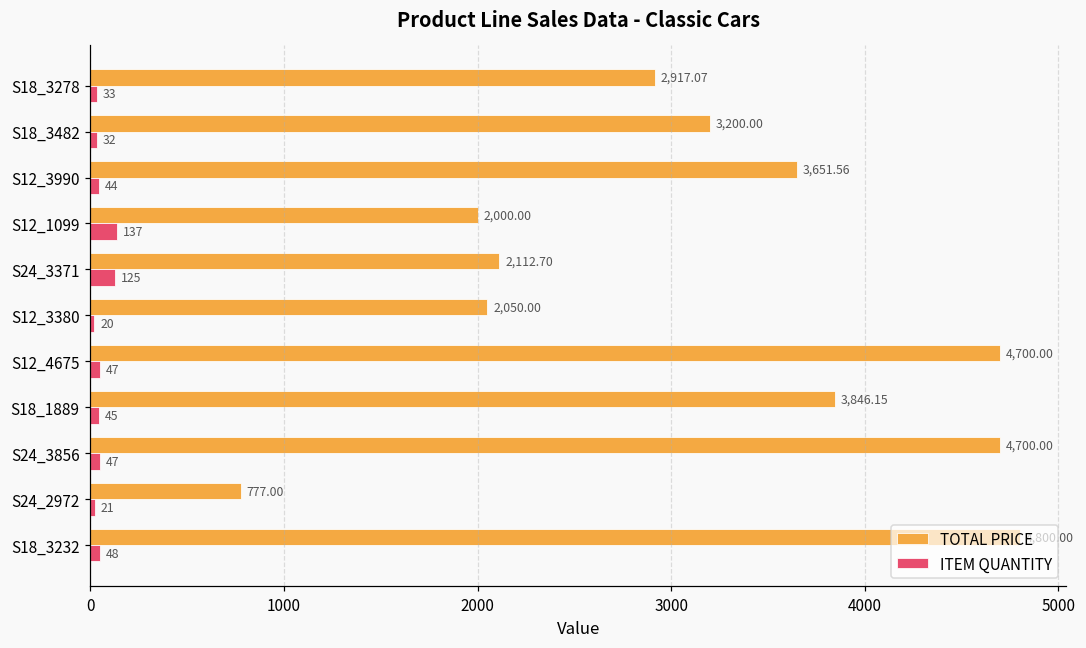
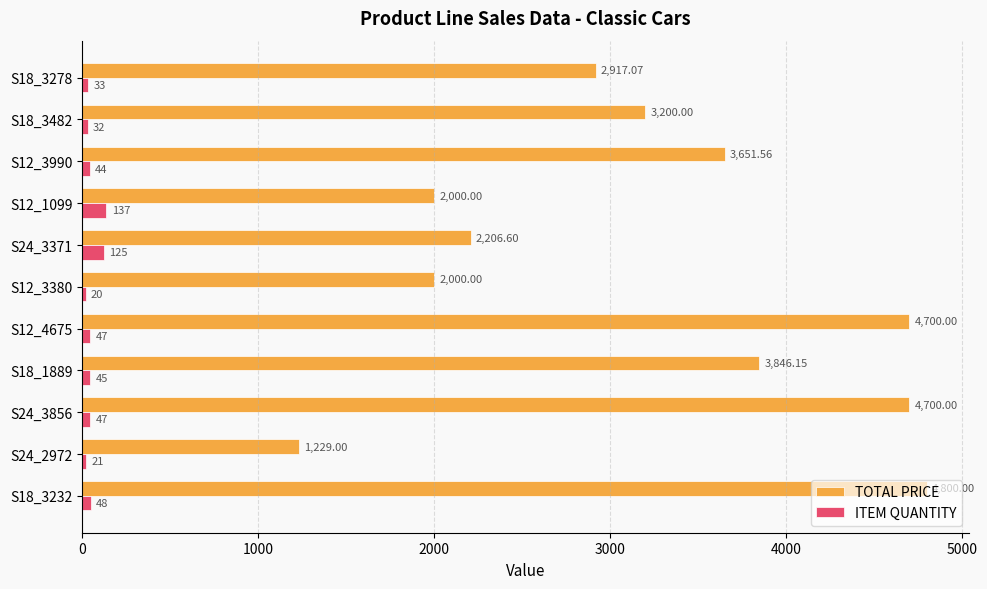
TOTAL PRICE, S24_3371: 2,112.70 -> 2,206.60
TOTAL PRICE, S12_3380: 2,050.00 -> 2,000.00
TOTAL PRICE, S24_2972: 777.00 -> 1,229.00
